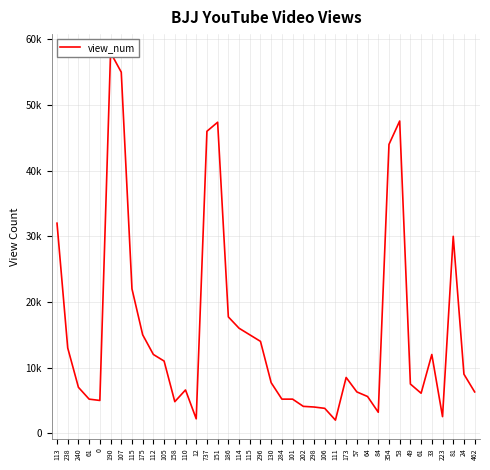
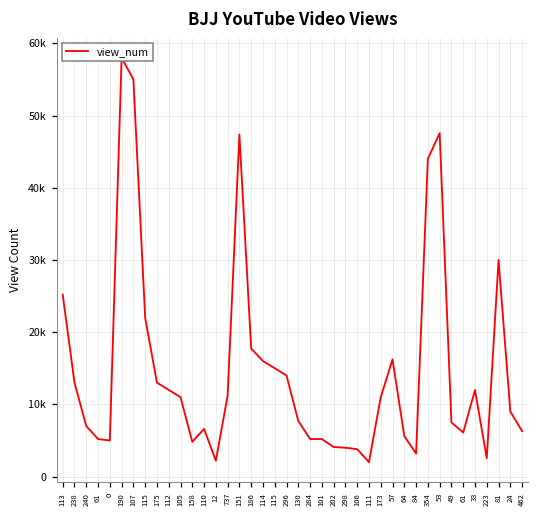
113: 32000 -> 25000
175: 15000 -> 13000
737: 46000 -> 11000
173: 9000 -> 11000
57: 6000 -> 16000
